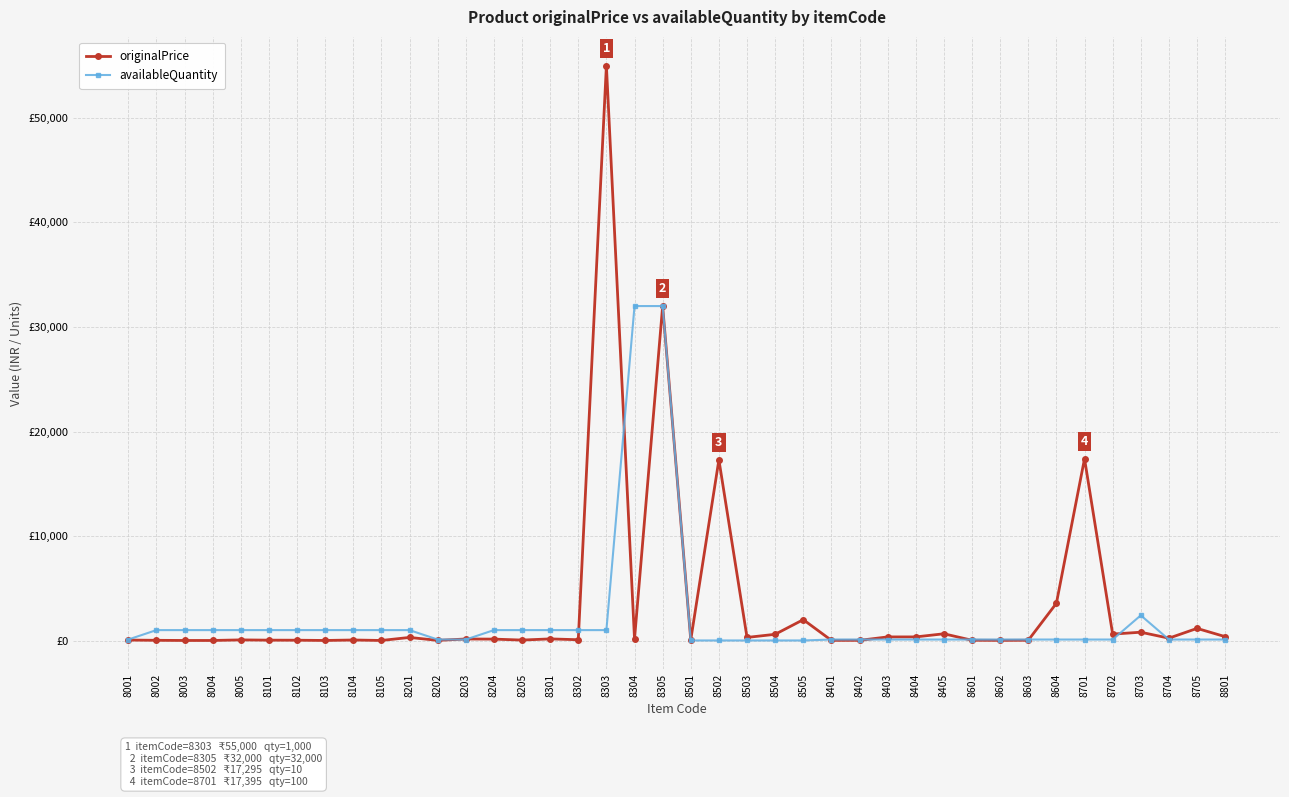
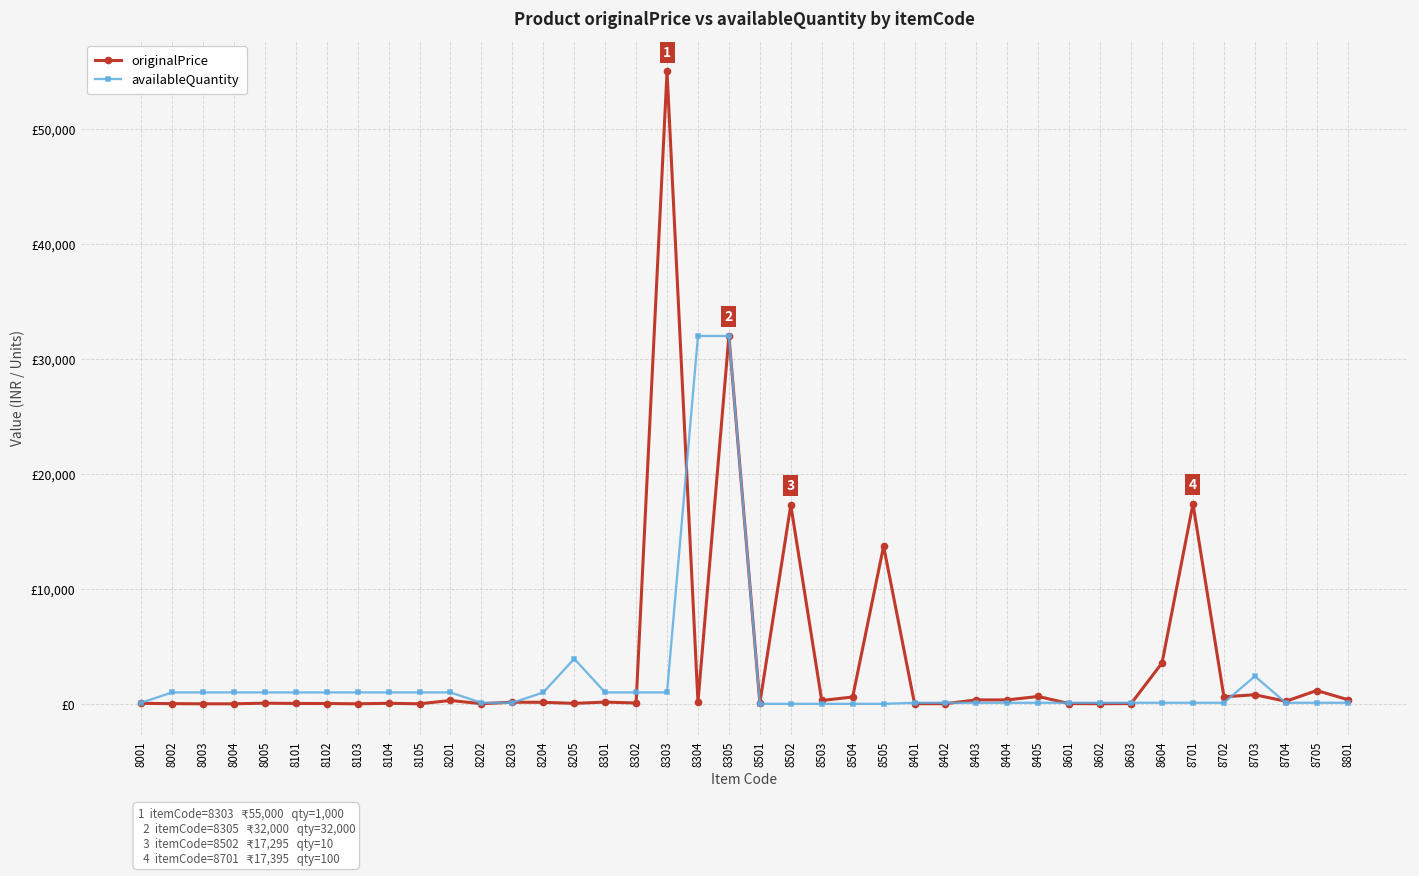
availableQuantity, 8205: £1,000 -> £3,900
originalPrice, 8505: £2,000 -> £13,700
